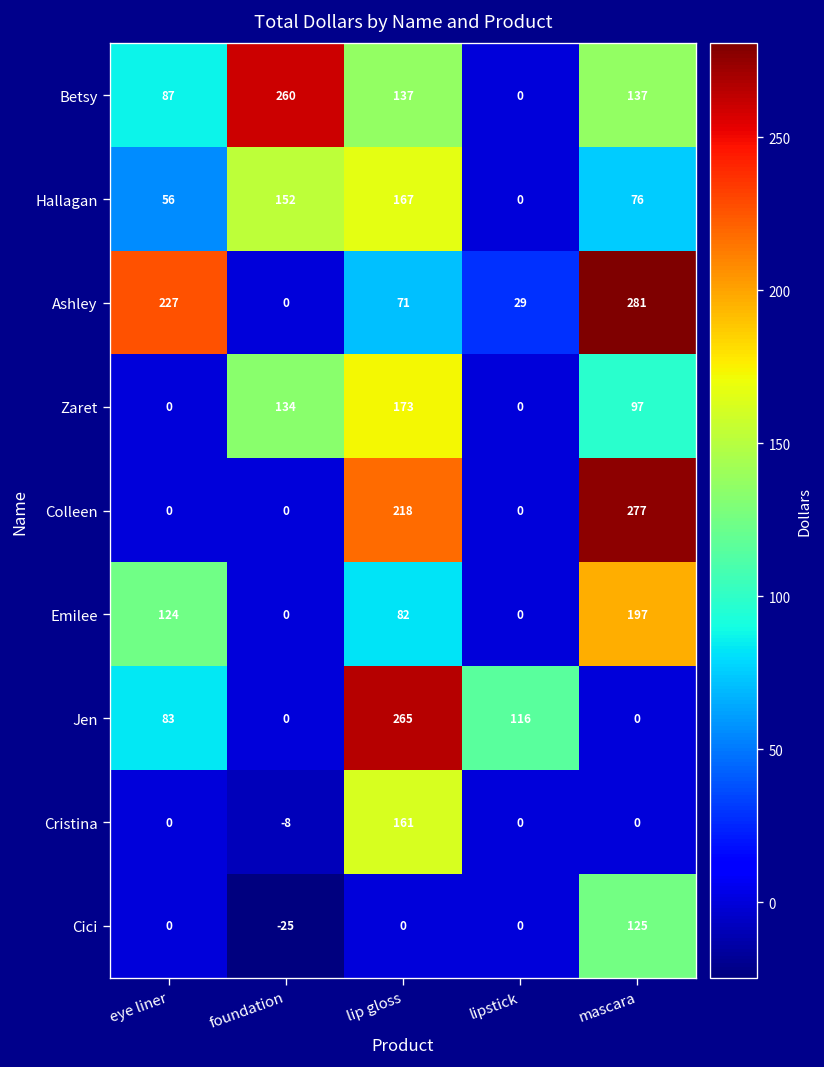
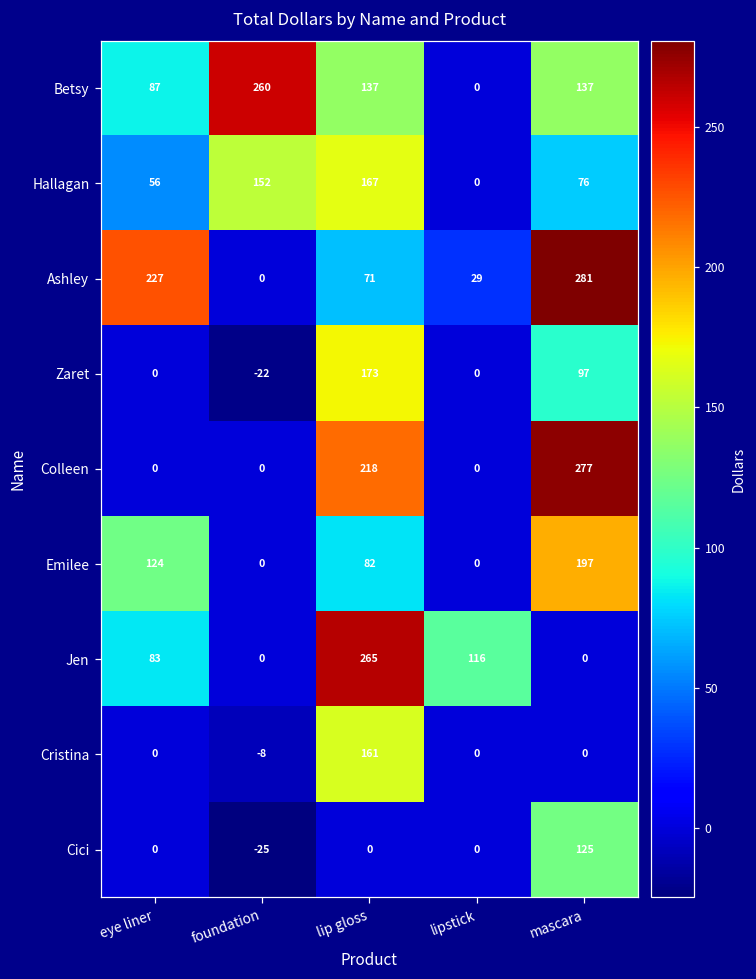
Zaret, foundation: 134 -> -22
